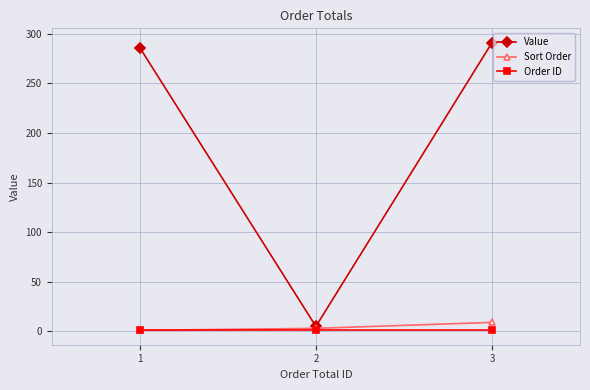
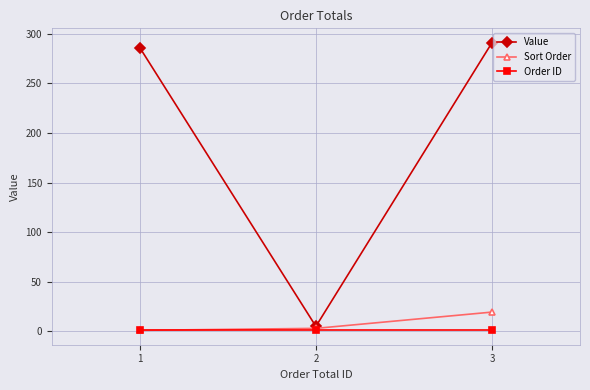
Sort Order, 3: 10 -> 20
